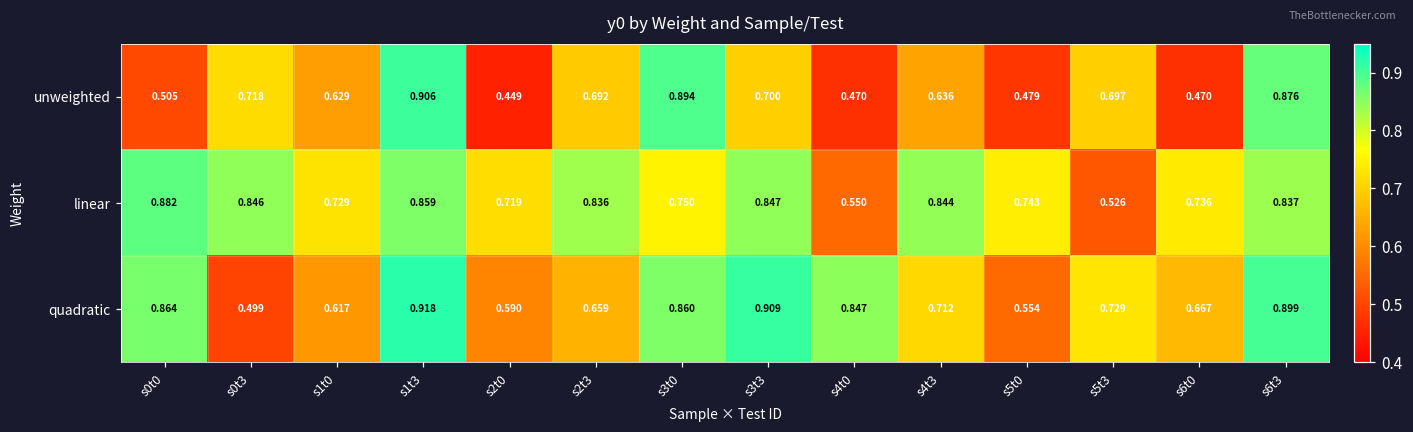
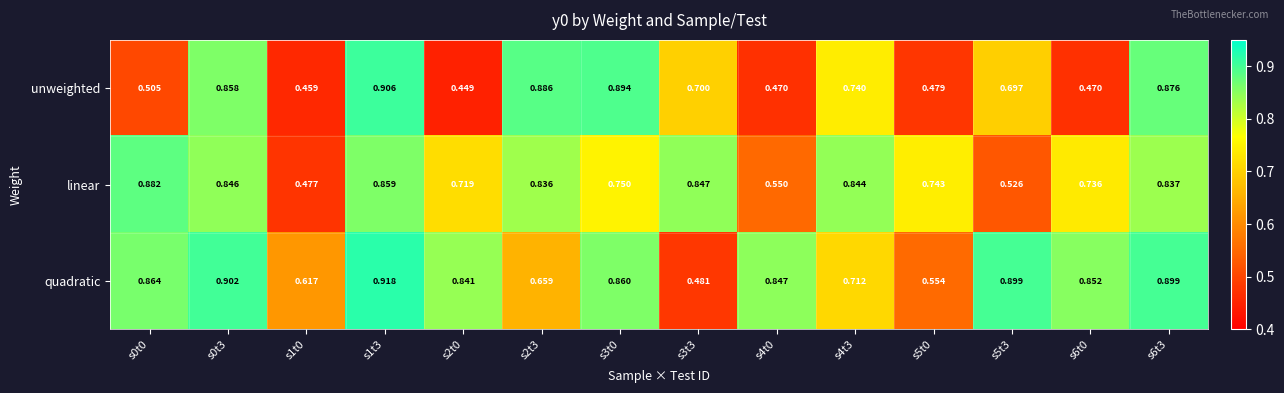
unweighted, s0t3: 0.718 -> 0.858
unweighted, s1t0: 0.629 -> 0.459
unweighted, s2t3: 0.692 -> 0.886
unweighted, s4t3: 0.636 -> 0.740
linear, s1t0: 0.729 -> 0.477
quadratic, s0t3: 0.499 -> 0.902
quadratic, s2t0: 0.590 -> 0.841
quadratic, s3t3: 0.909 -> 0.481
quadratic, s5t3: 0.729 -> 0.899
quadratic, s6t0: 0.667 -> 0.852
